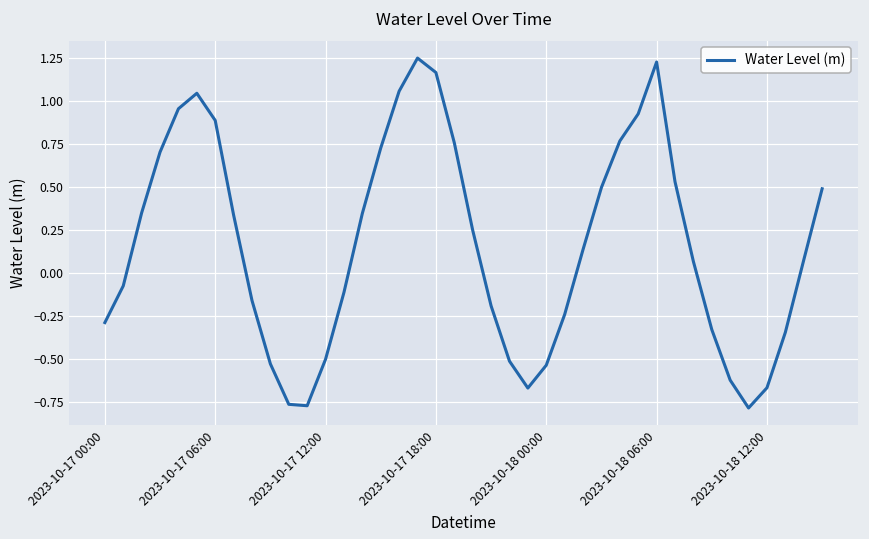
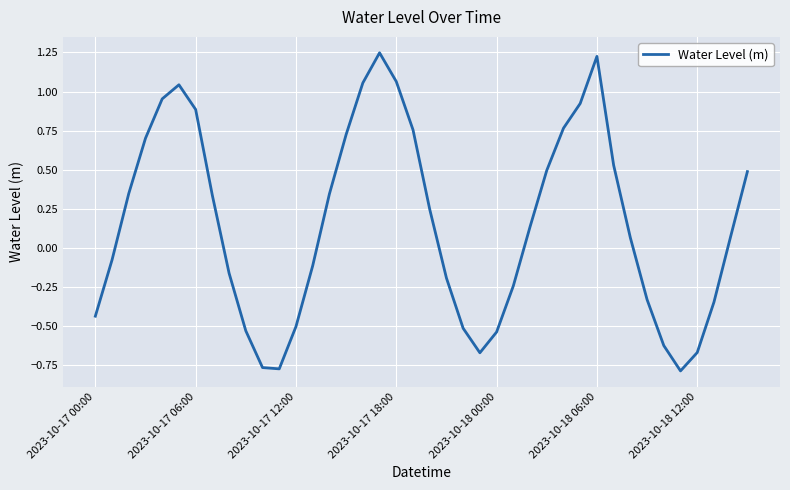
2023-10-17 00:00: -0.29 -> -0.44
2023-10-17 18:00: 1.16 -> 1.06
